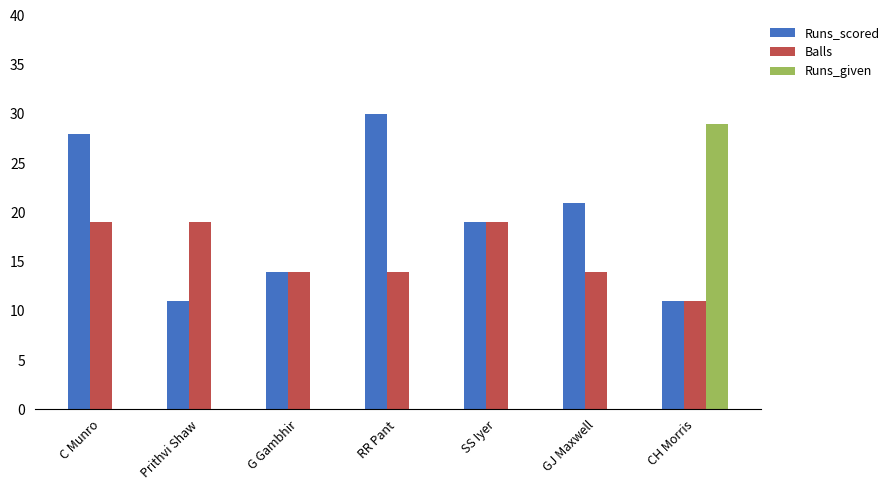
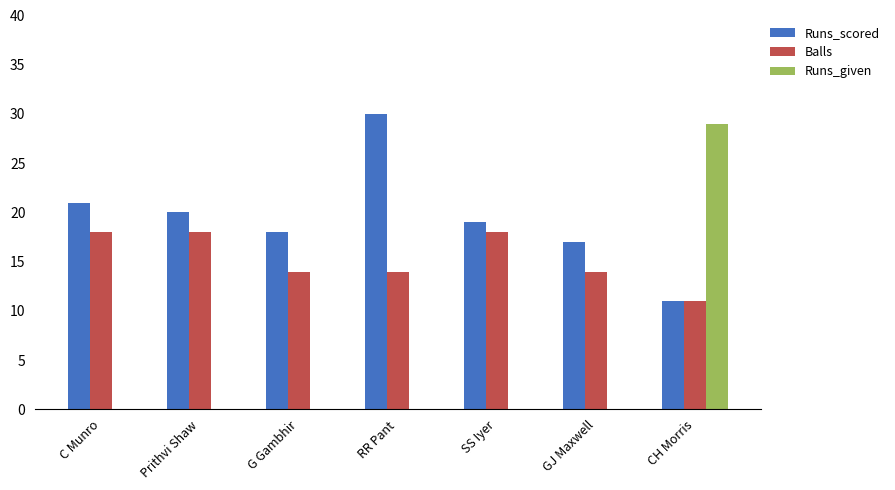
Runs_scored, C Munro: 28 -> 21
Balls, C Munro: 19 -> 18
Runs_scored, Prithvi Shaw: 11 -> 20
Balls, Prithvi Shaw: 19 -> 18
Runs_scored, G Gambhir: 14 -> 18
Balls, SS Iyer: 19 -> 18
Runs_scored, GJ Maxwell: 21 -> 17
